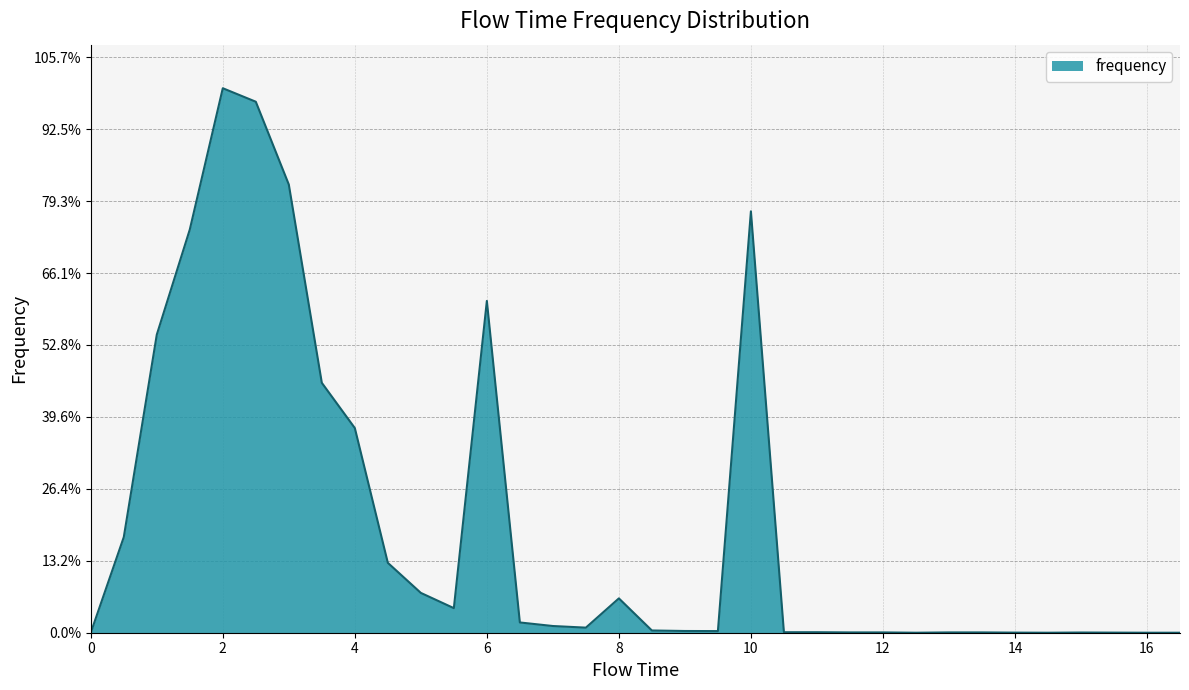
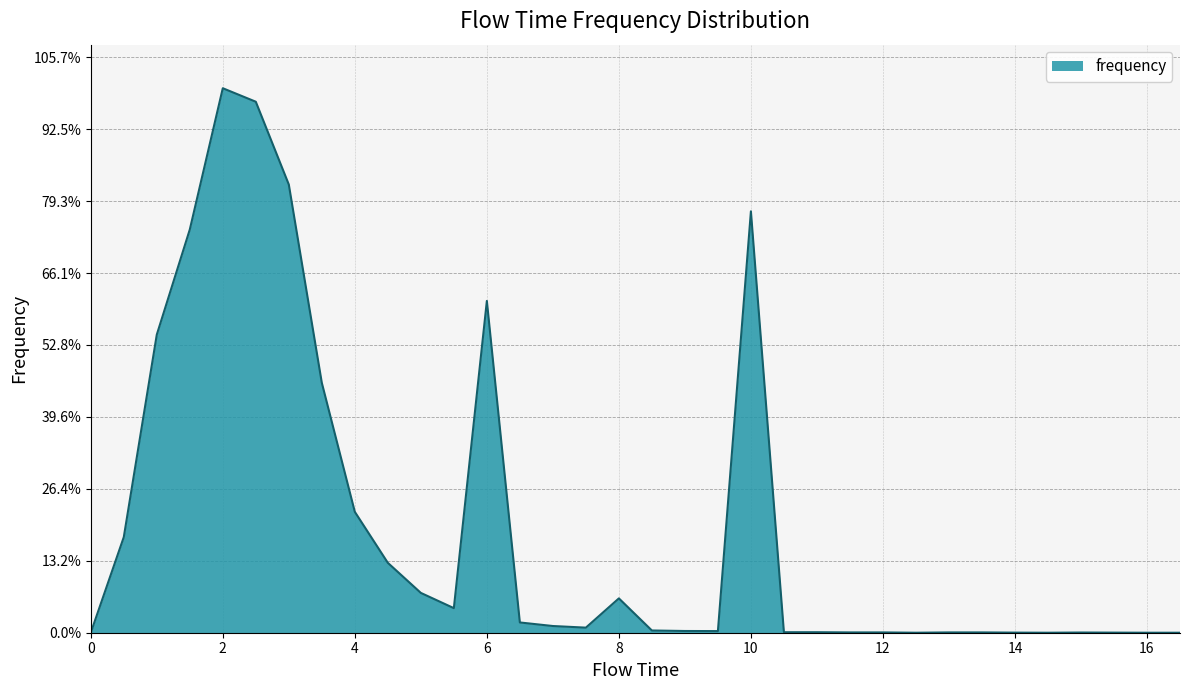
4: 38% -> 22%
